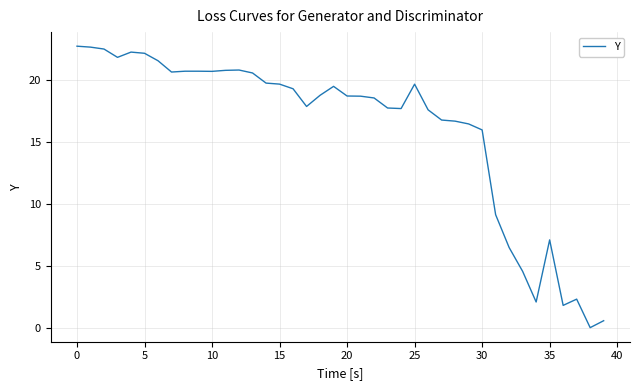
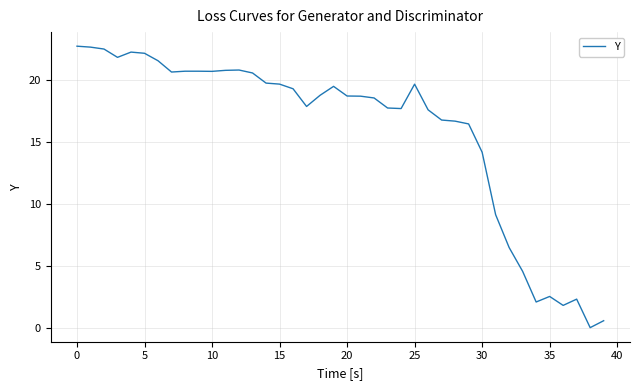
30: 16.0 -> 14.2
35: 7.1 -> 2.5
